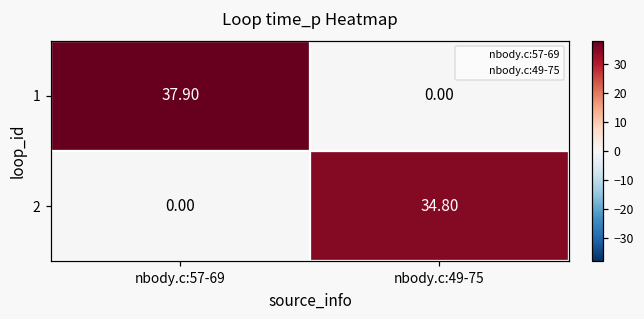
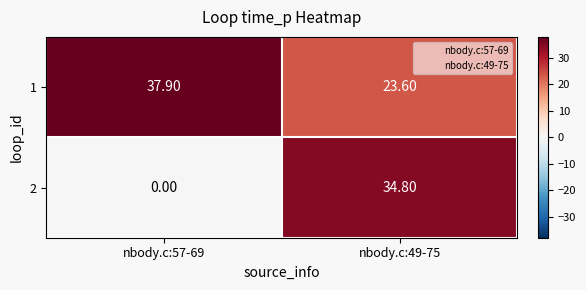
1, nbody.c:49-75: 0.00 -> 23.60
